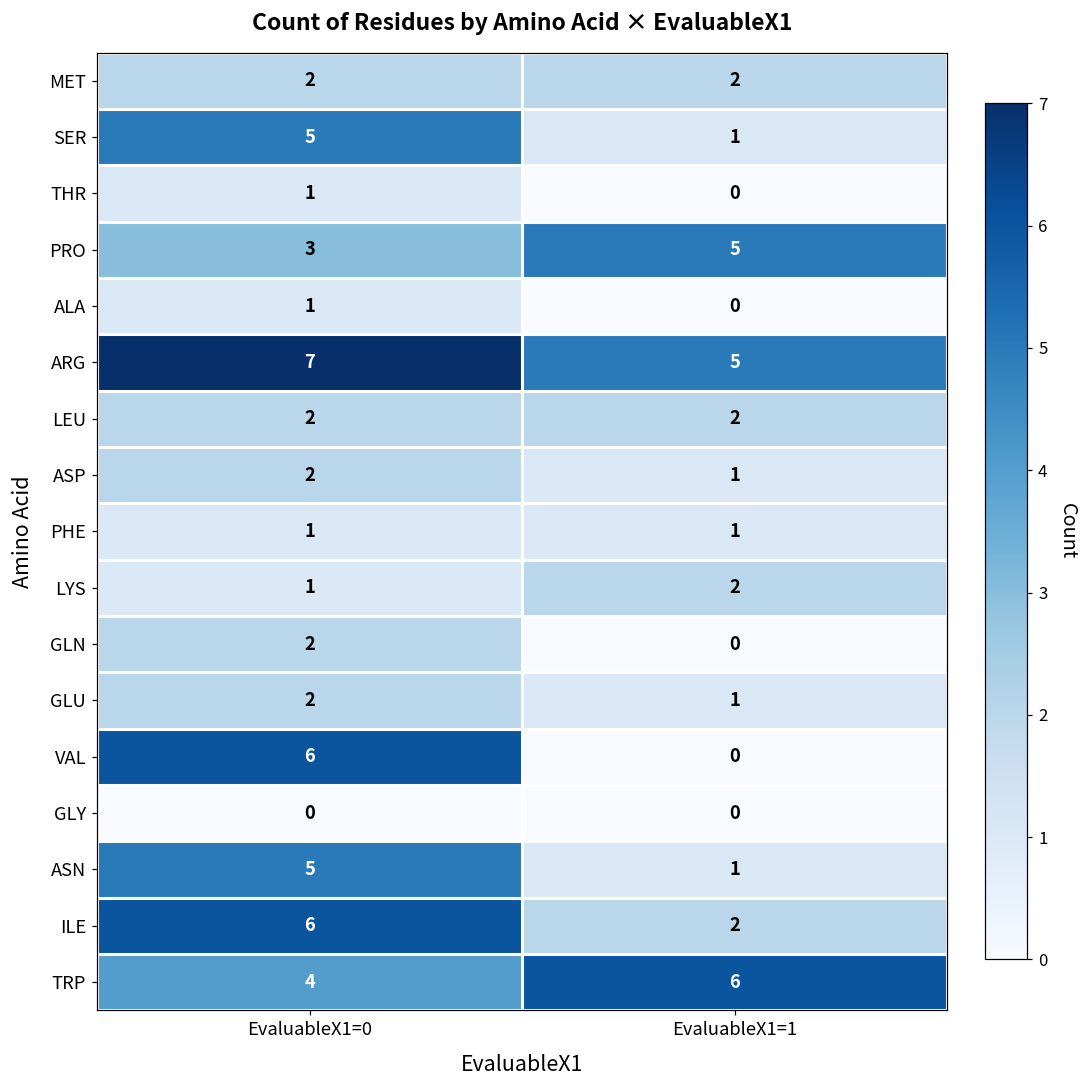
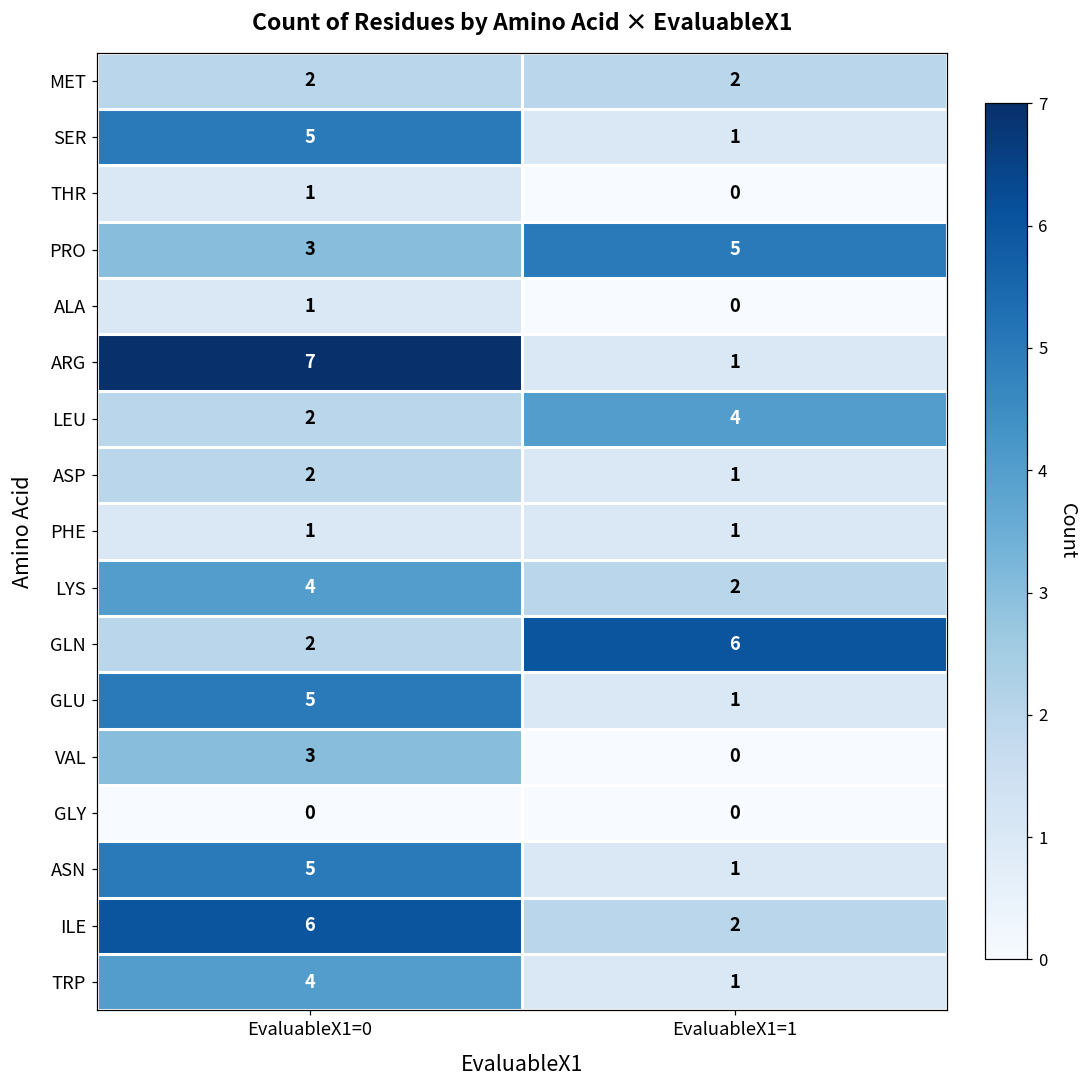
ARG, EvaluableX1=1: 5 -> 1
LEU, EvaluableX1=1: 2 -> 4
LYS, EvaluableX1=0: 1 -> 4
GLN, EvaluableX1=1: 0 -> 6
GLU, EvaluableX1=0: 2 -> 5
VAL, EvaluableX1=0: 6 -> 3
TRP, EvaluableX1=1: 6 -> 1
